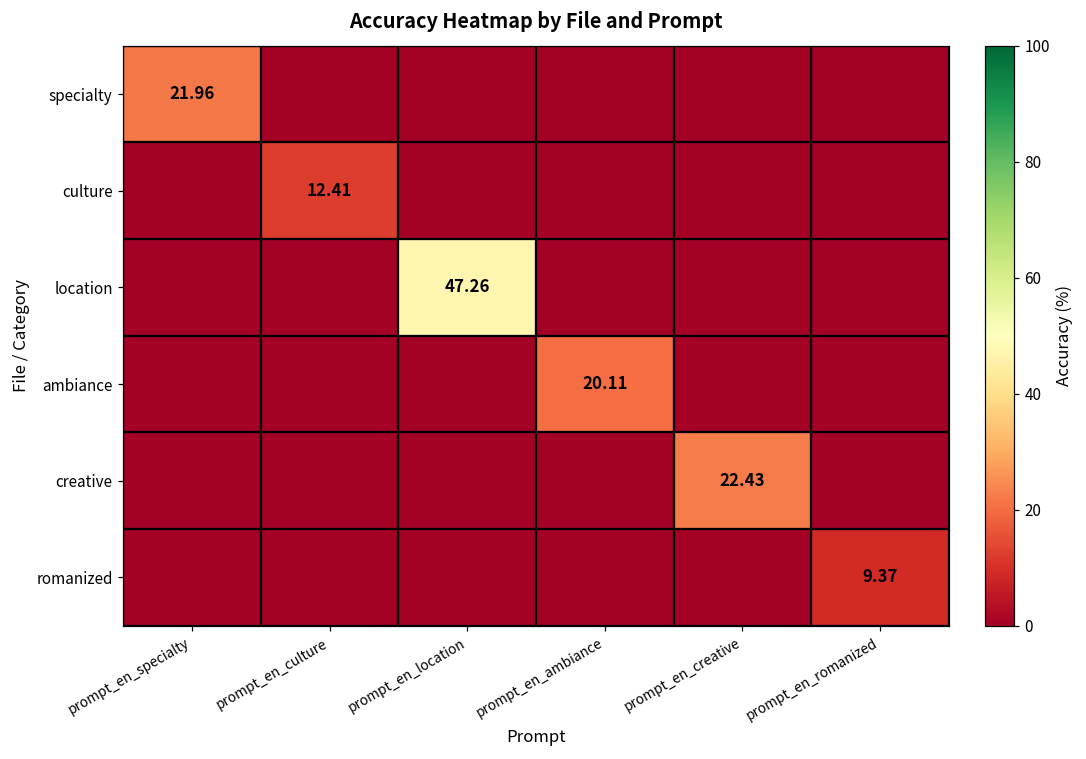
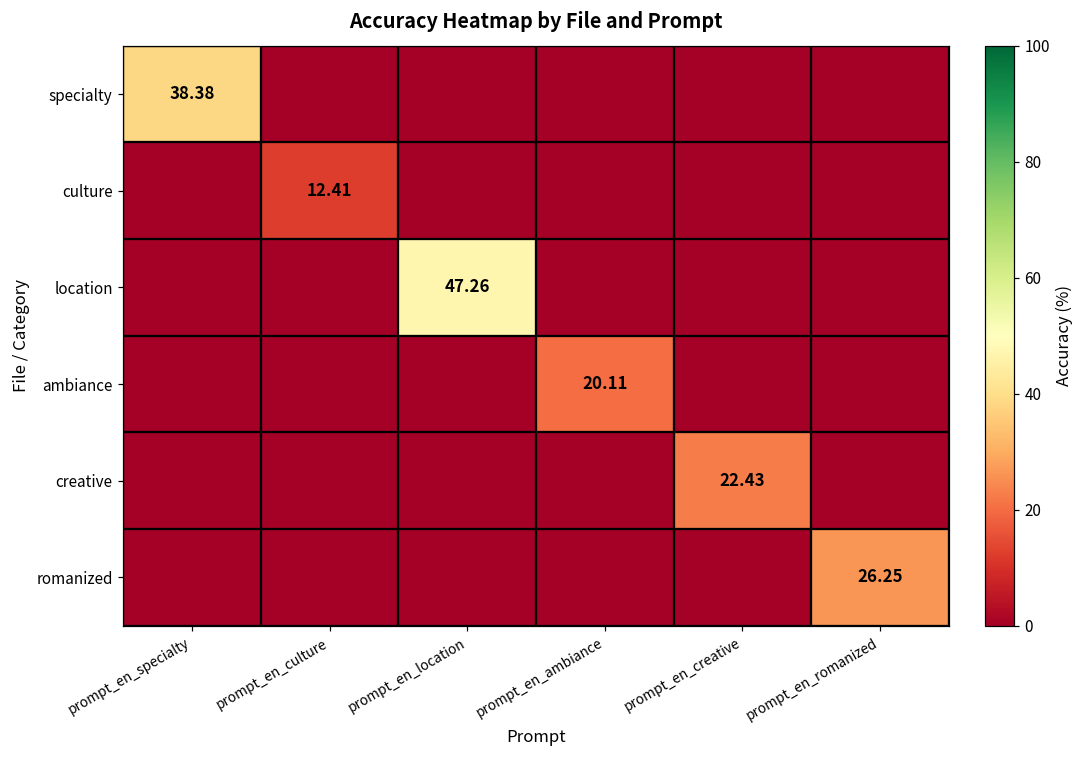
specialty, prompt_en_specialty: 21.96 -> 38.38
romanized, prompt_en_romanized: 9.37 -> 26.25
